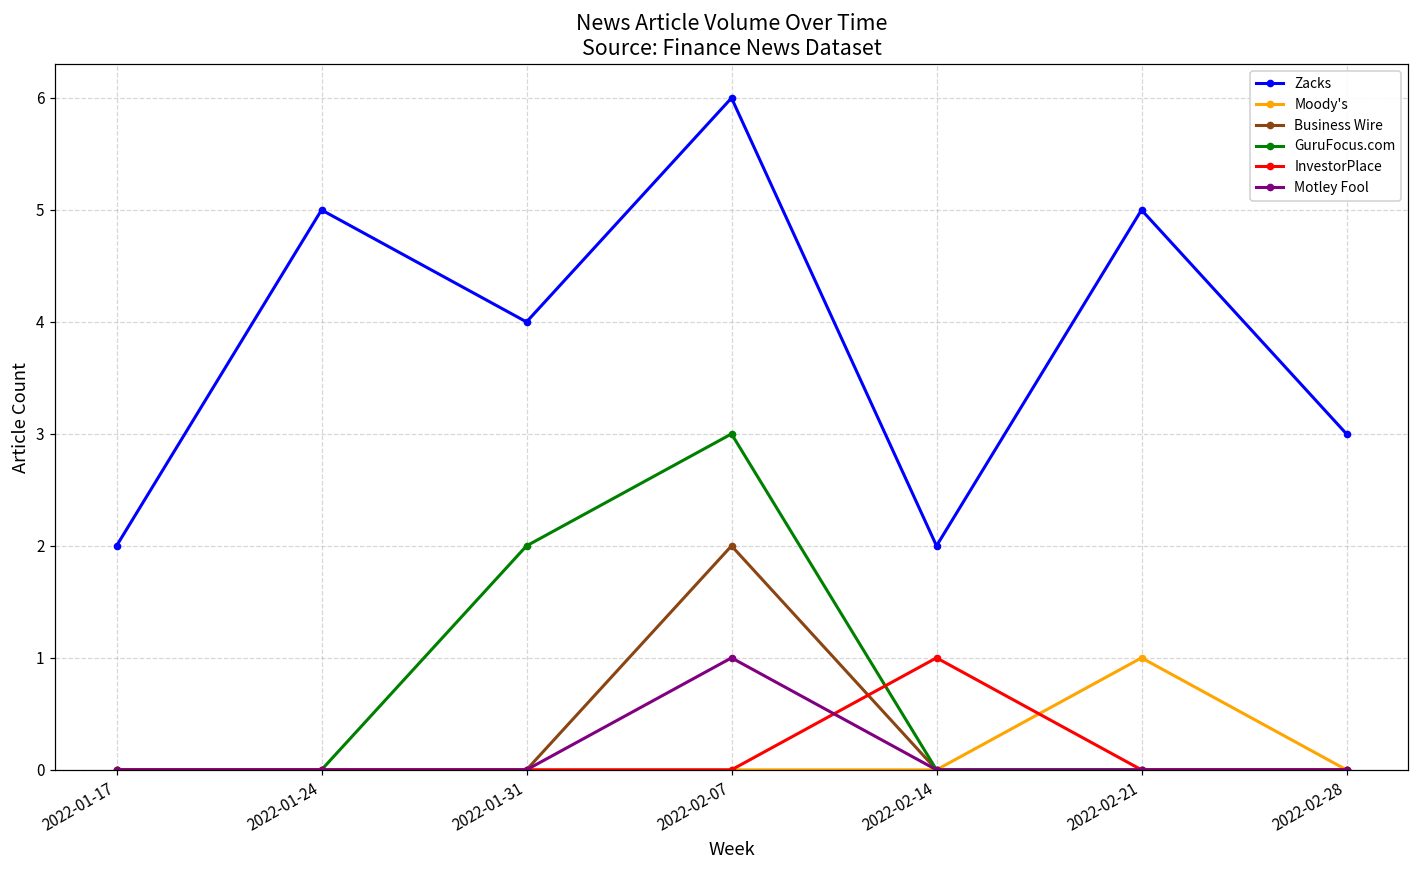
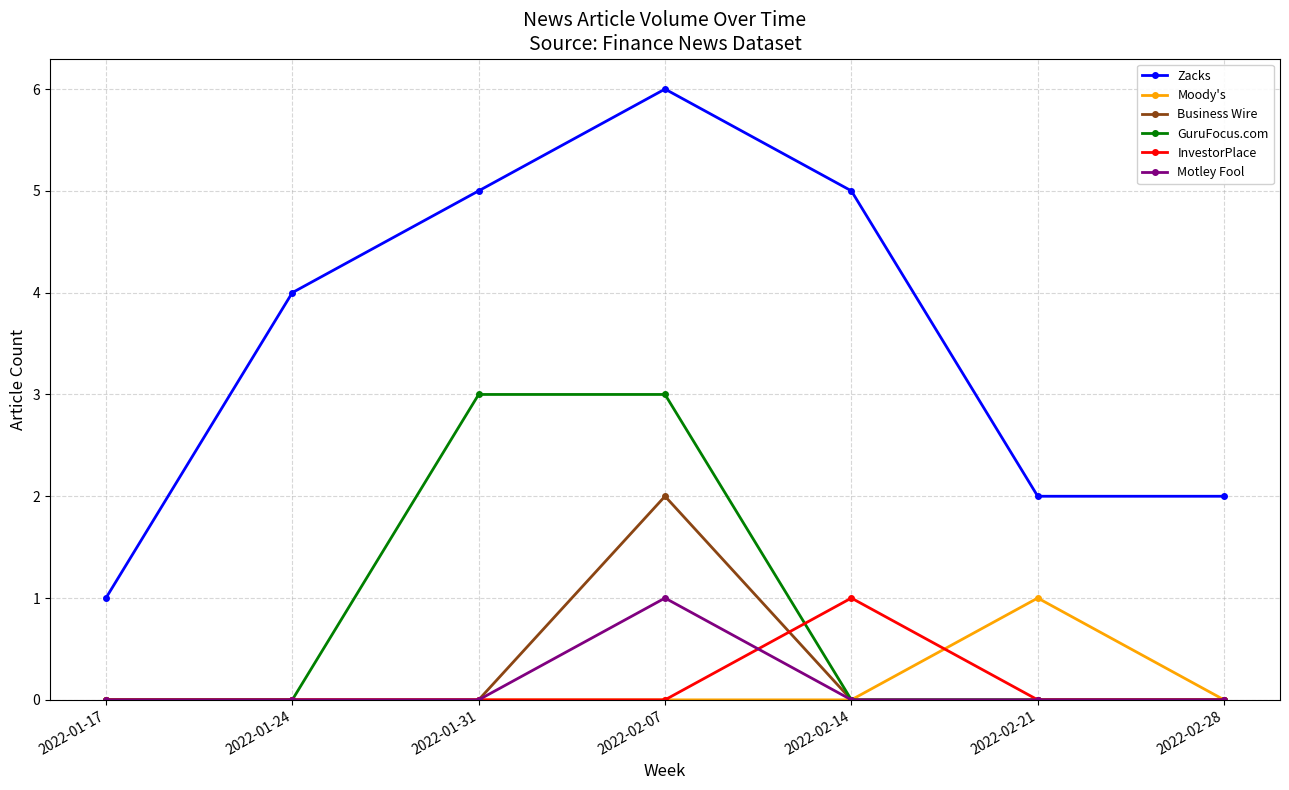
Zacks, 2022-01-17: 2 -> 1
Zacks, 2022-01-24: 5 -> 4
Zacks, 2022-01-31: 4 -> 5
GuruFocus.com, 2022-01-31: 2 -> 3
Zacks, 2022-02-14: 2 -> 5
Zacks, 2022-02-21: 5 -> 2
Zacks, 2022-02-28: 3 -> 2
